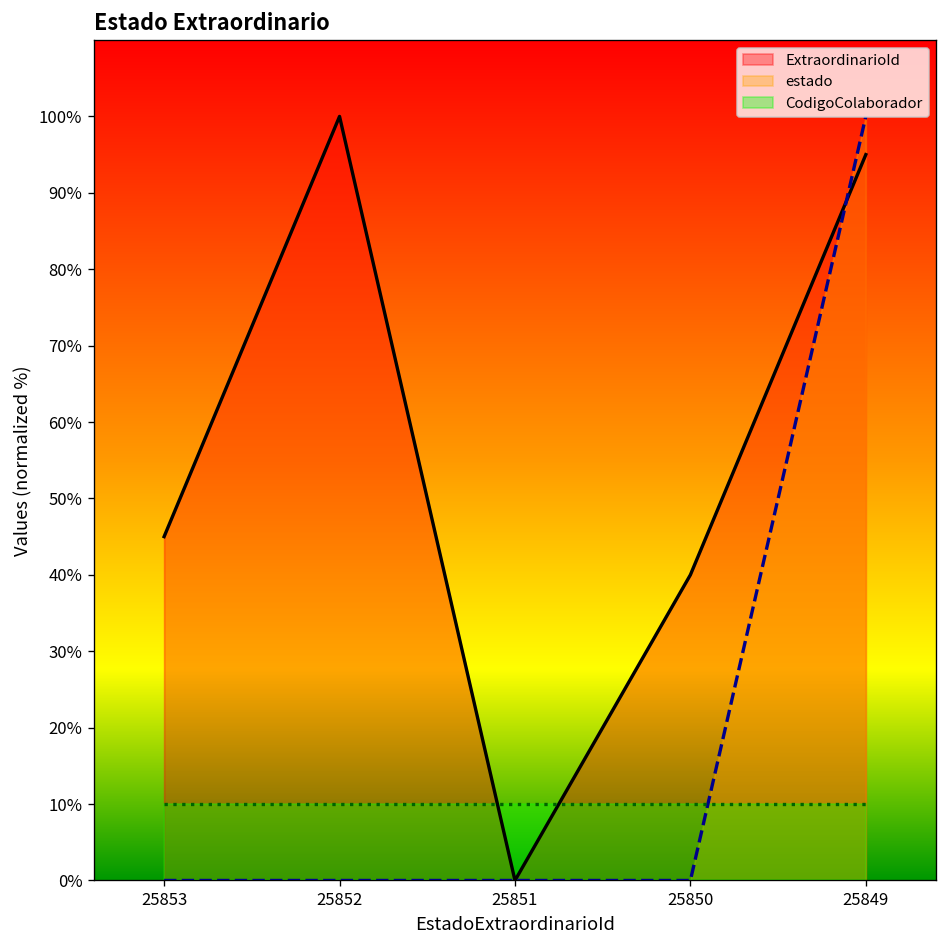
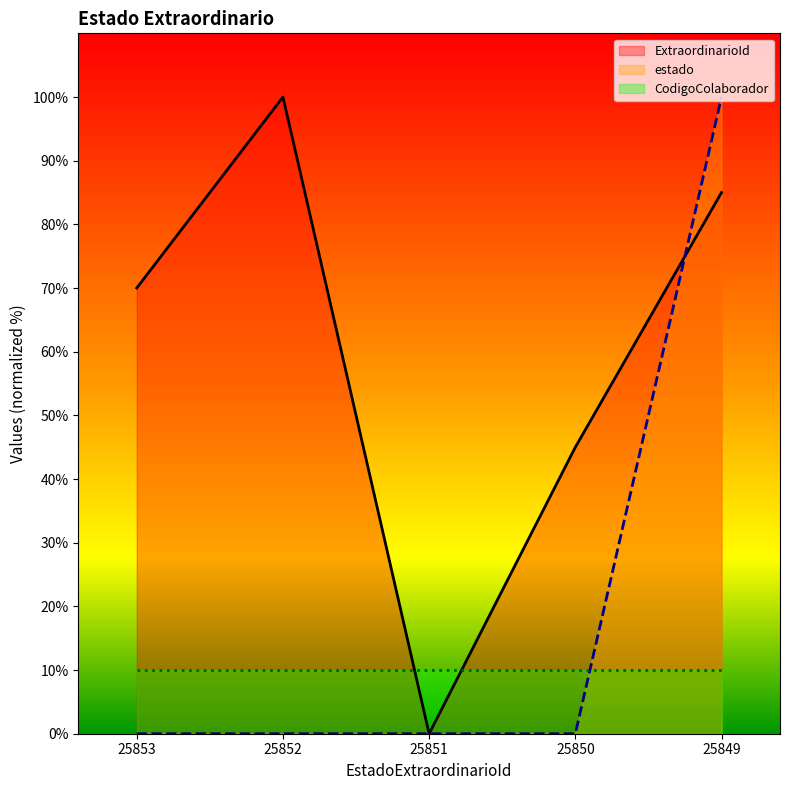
ExtraordinarioId, 25853: 45% -> 70%
ExtraordinarioId, 25850: 40% -> 45%
ExtraordinarioId, 25849: 95% -> 85%
